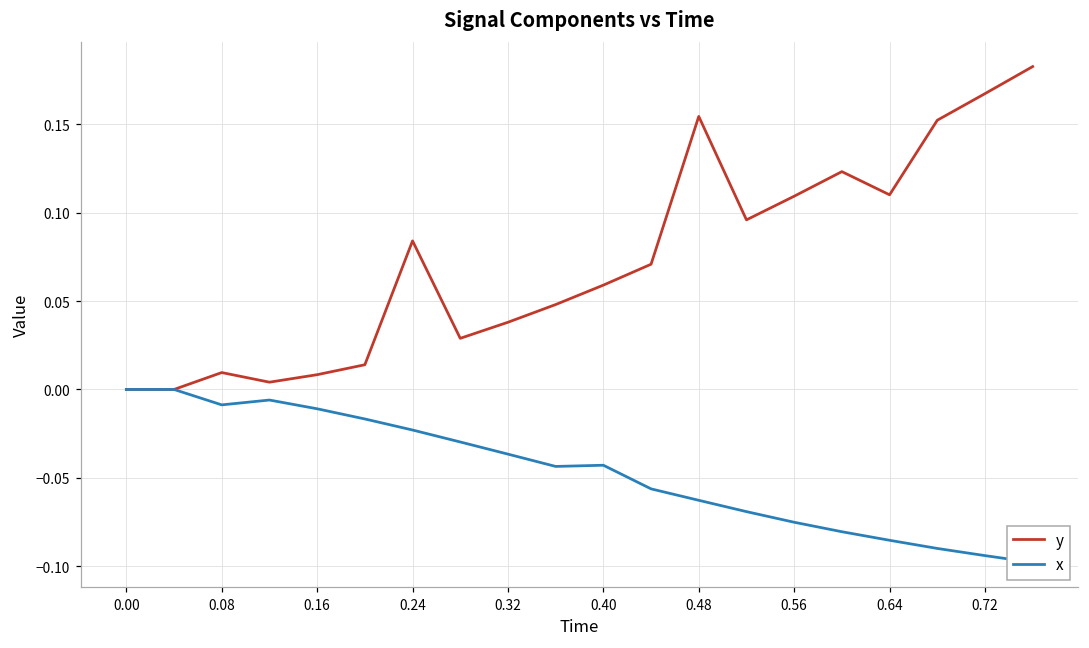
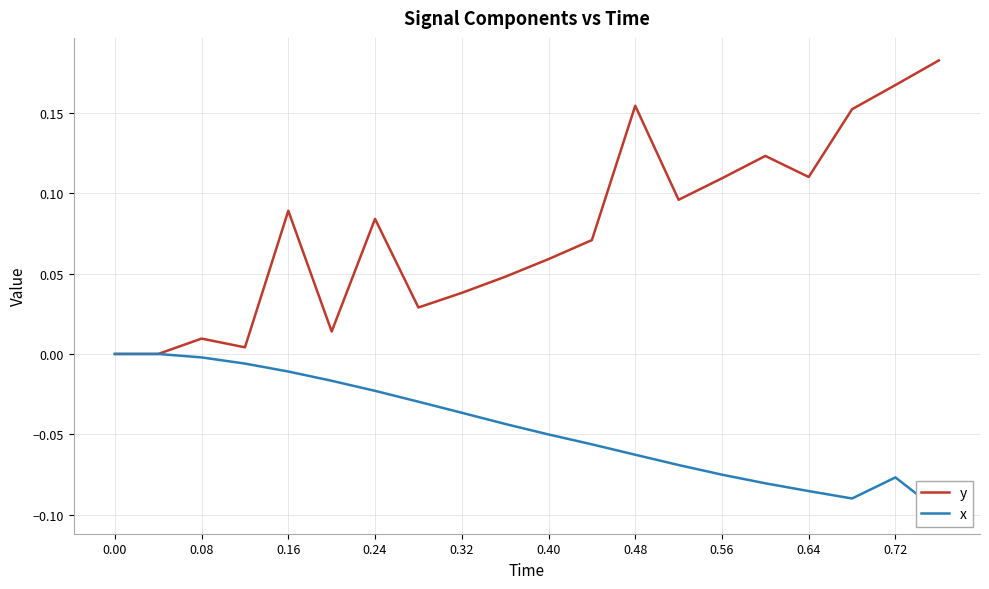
x, 0.08: -0.009 -> -0.002
y, 0.16: 0.008 -> 0.089
x, 0.40: -0.043 -> -0.050
x, 0.72: -0.094 -> -0.077
